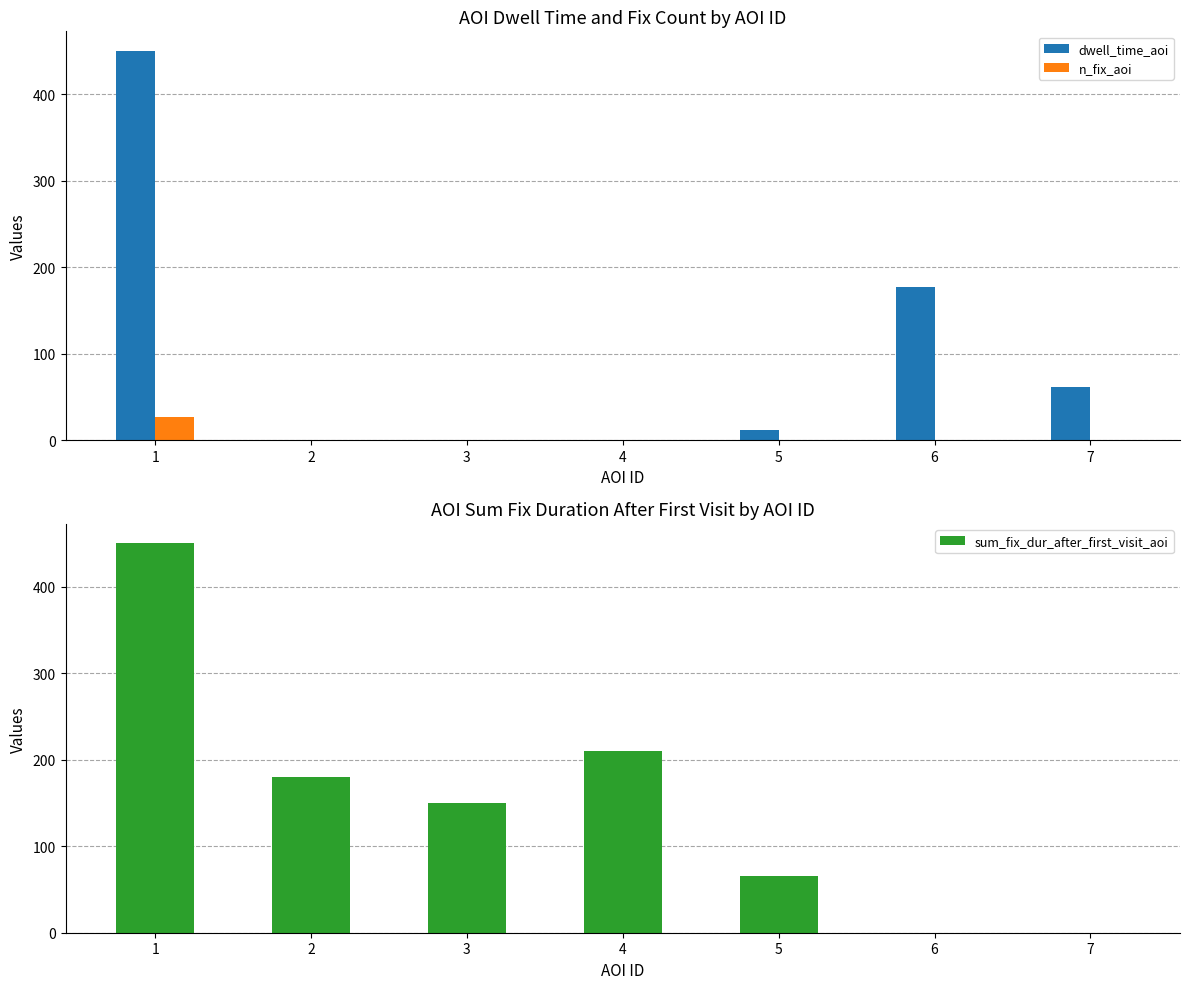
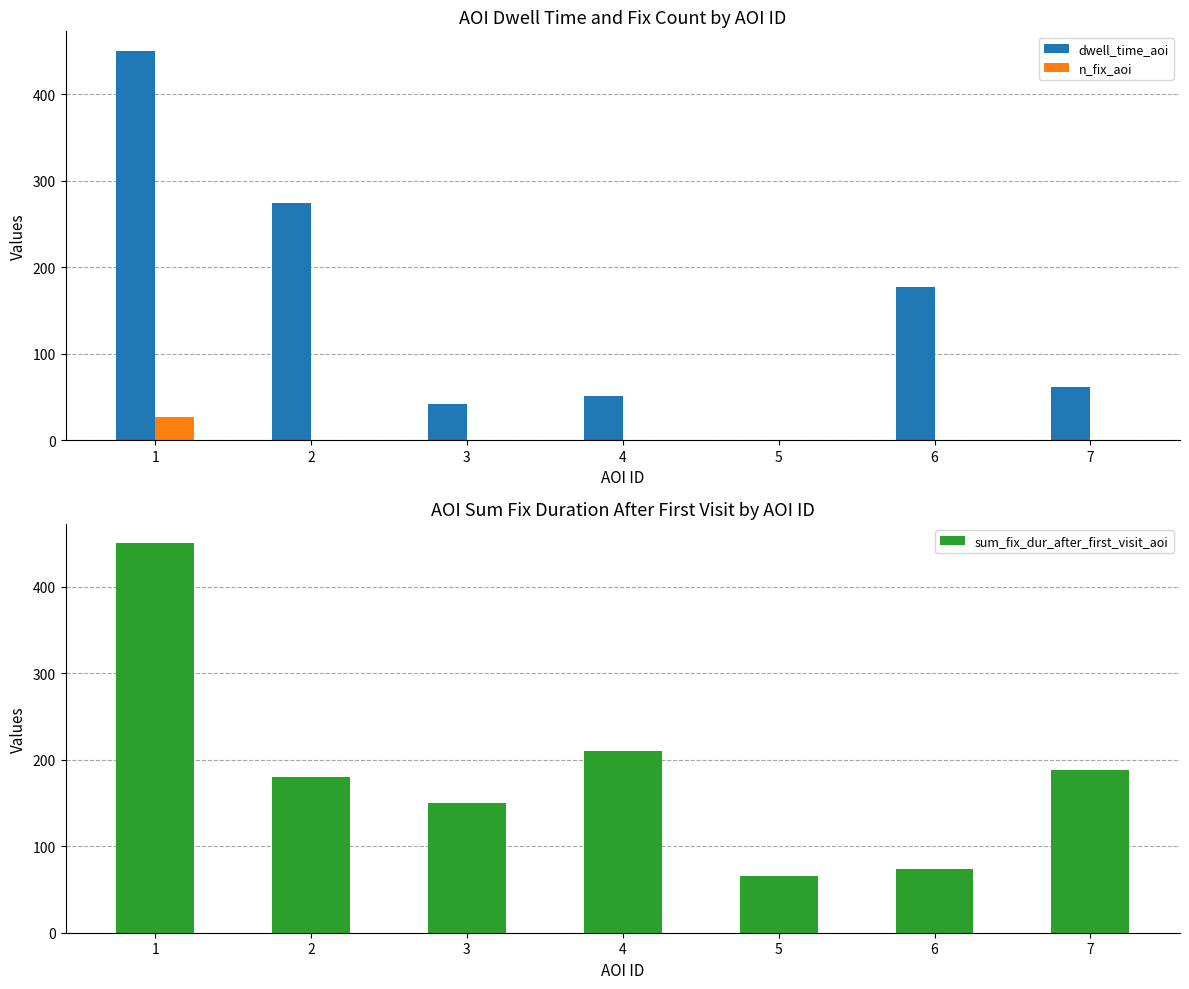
AOI Dwell Time and Fix Count by AOI ID, dwell_time_aoi, 2: 0 -> 270
AOI Dwell Time and Fix Count by AOI ID, dwell_time_aoi, 3: 0 -> 40
AOI Dwell Time and Fix Count by AOI ID, dwell_time_aoi, 4: 0 -> 50
AOI Dwell Time and Fix Count by AOI ID, dwell_time_aoi, 5: 10 -> 0
AOI Sum Fix Duration After First Visit by AOI ID, 6: 0 -> 70
AOI Sum Fix Duration After First Visit by AOI ID, 7: 0 -> 190
